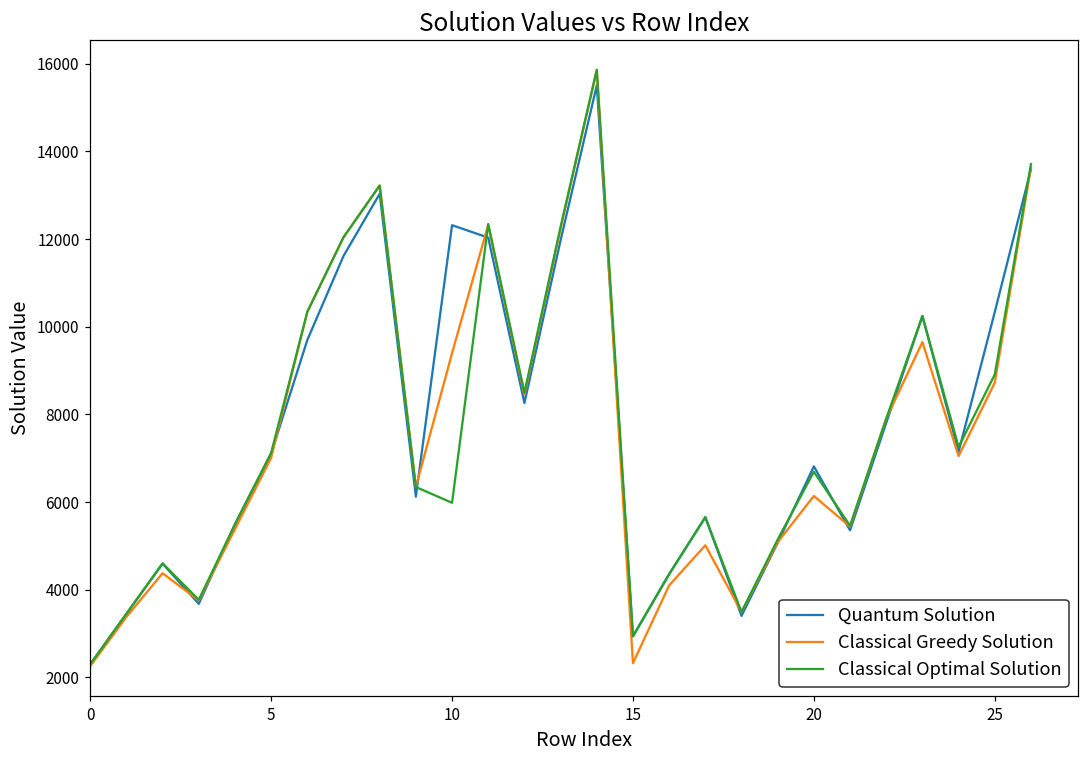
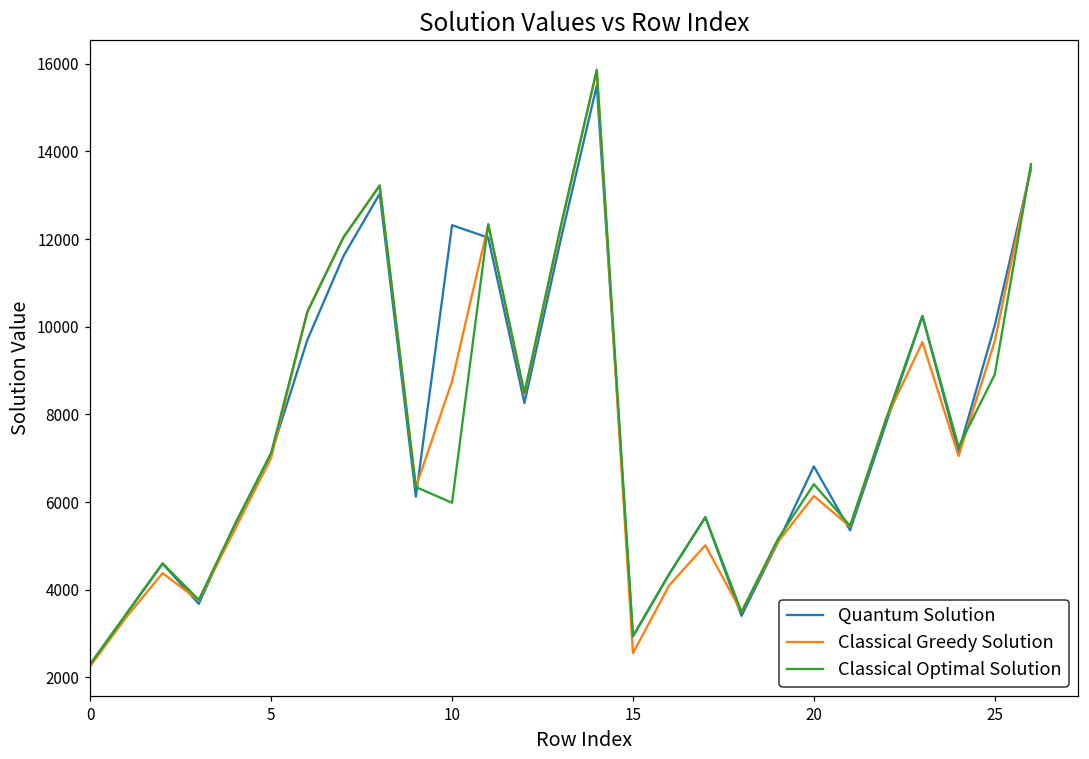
Classical Greedy Solution, 10: 9400 -> 8800
Classical Greedy Solution, 15: 2300 -> 2600
Classical Optimal Solution, 20: 6700 -> 6400
Quantum Solution, 25: 10300 -> 10000
Classical Greedy Solution, 25: 8700 -> 9700
